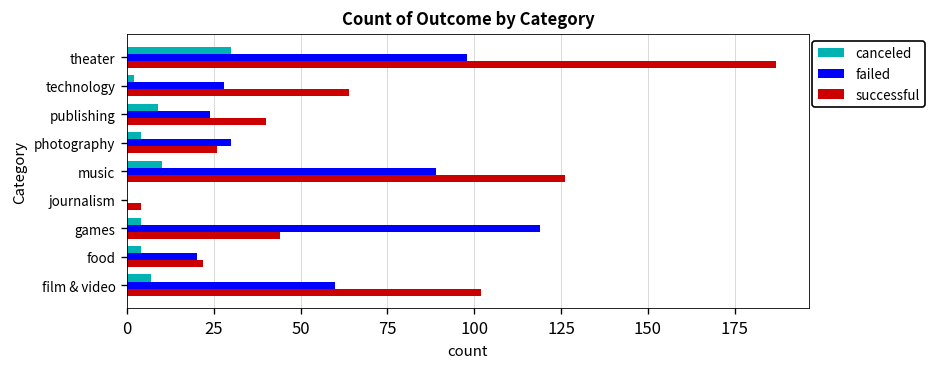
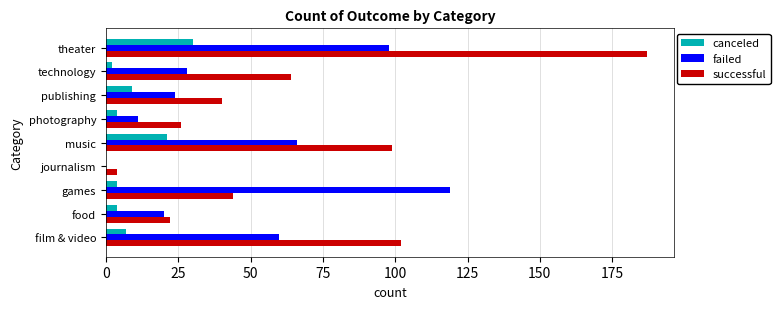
failed, photography: 30 -> 11
canceled, music: 10 -> 21
failed, music: 89 -> 66
successful, music: 126 -> 99
